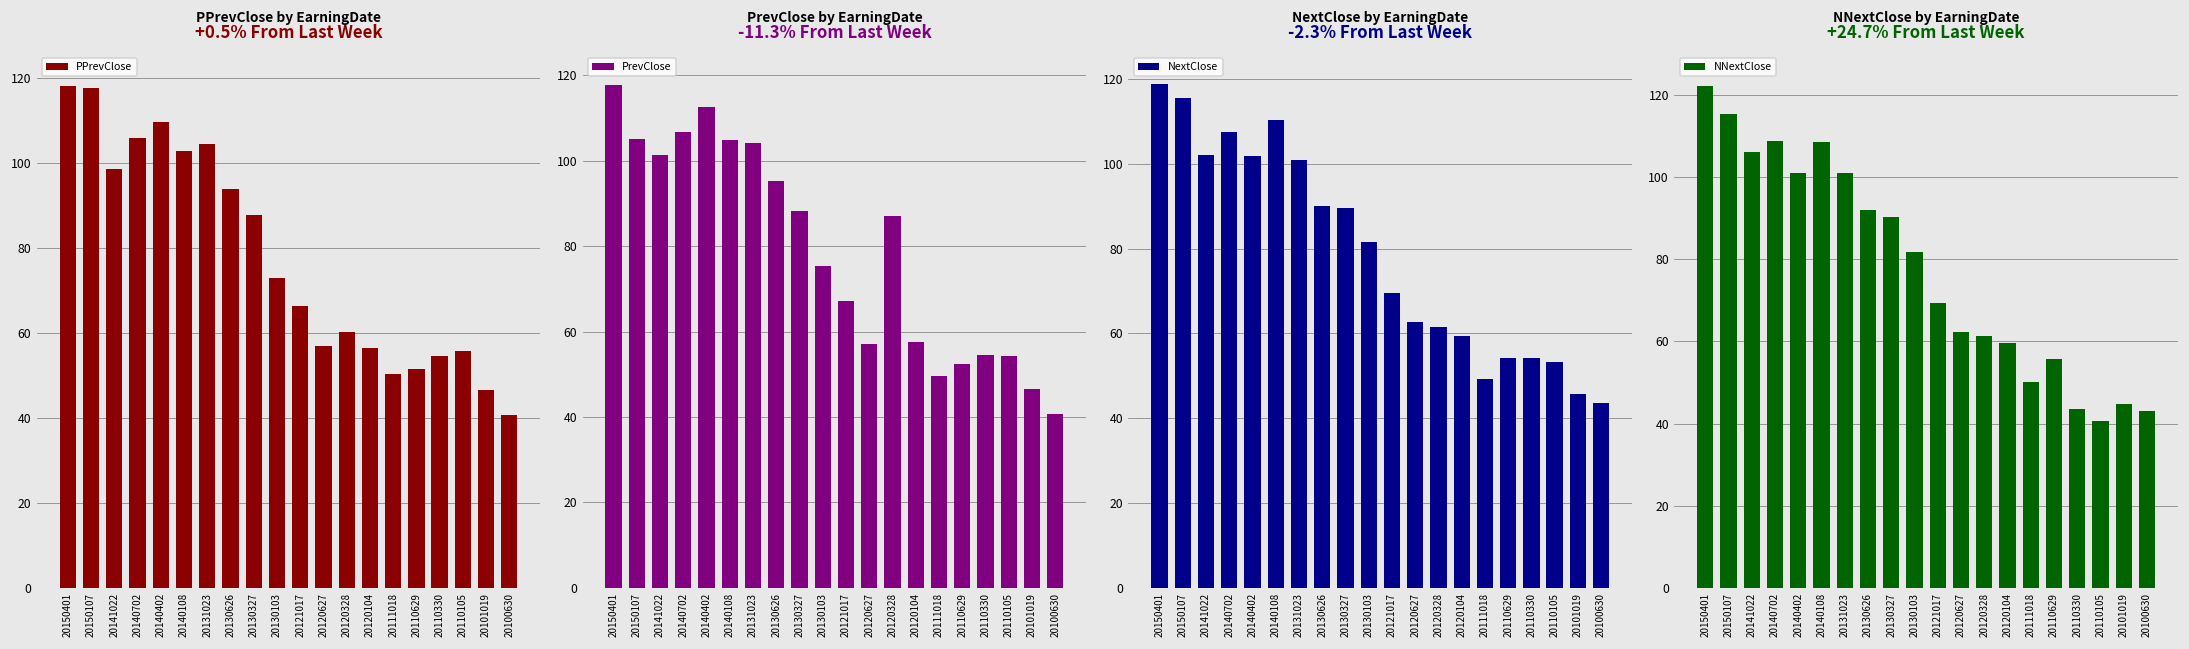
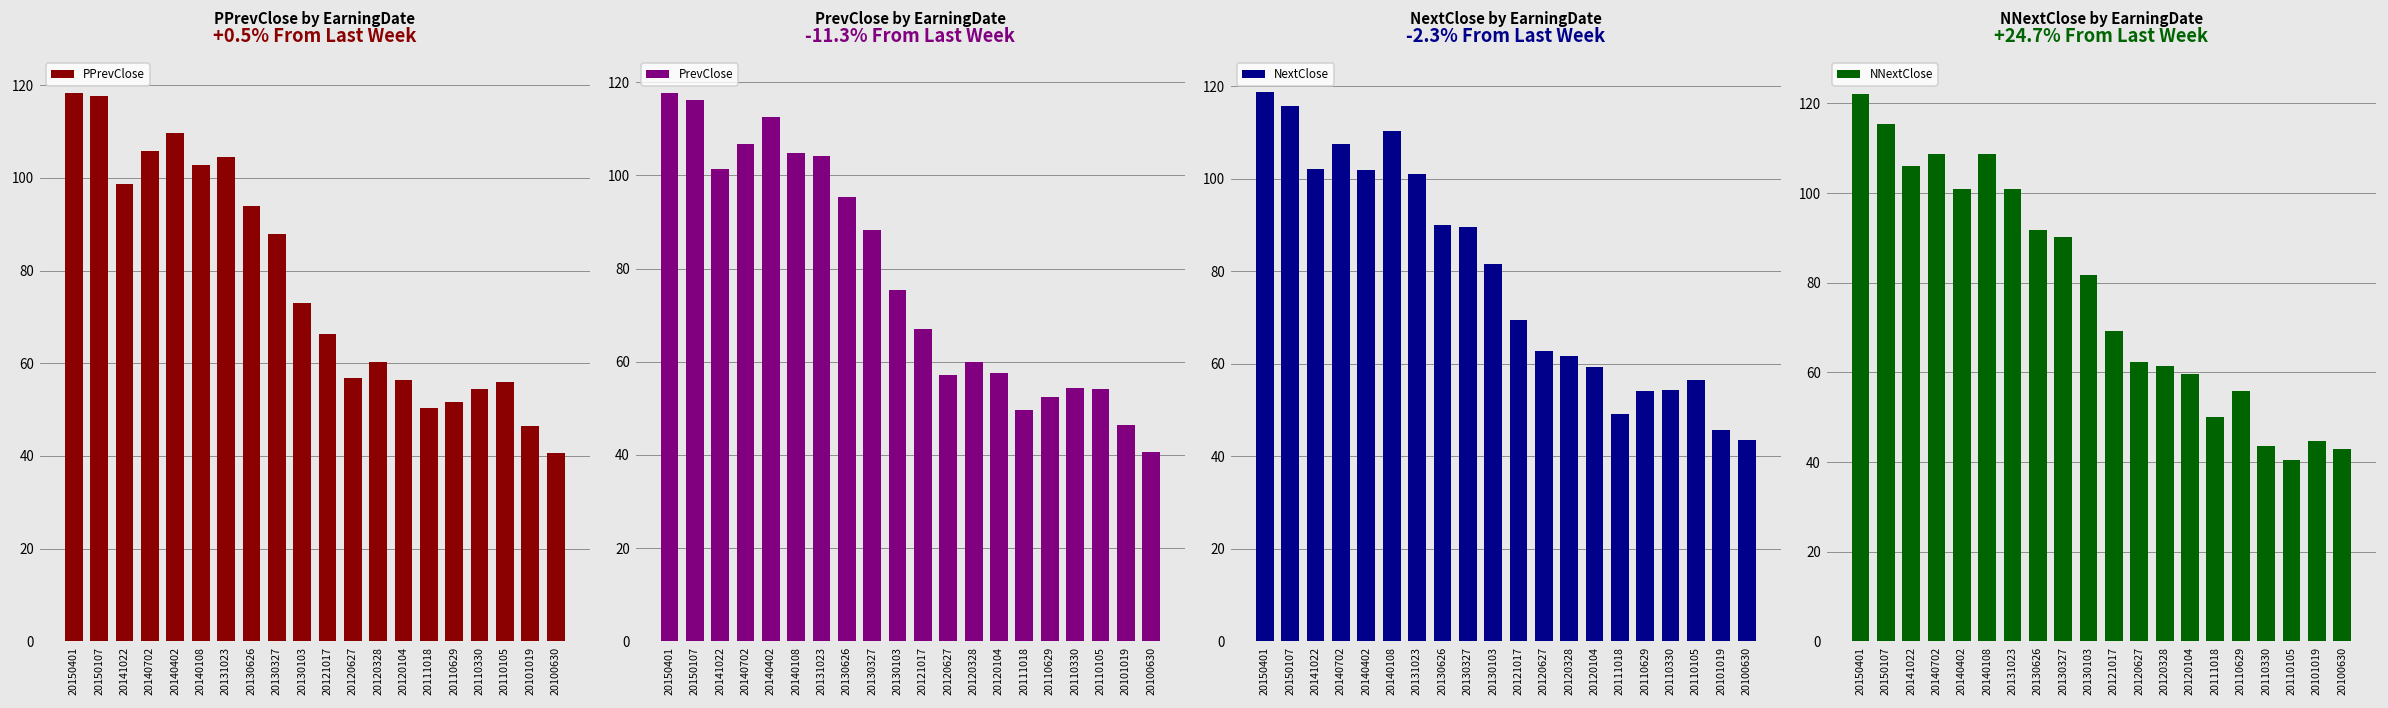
PrevClose by EarningDate, 20150107: 105 -> 116
PrevClose by EarningDate, 20120328: 87 -> 60
NextClose by EarningDate, 20110105: 53 -> 56
